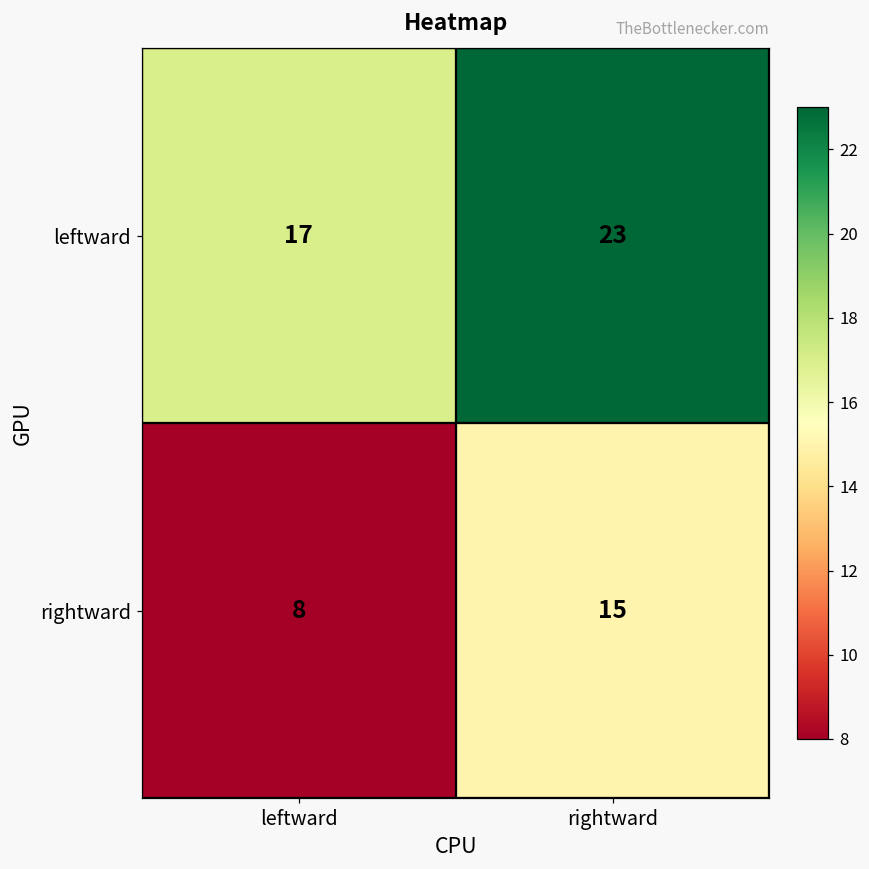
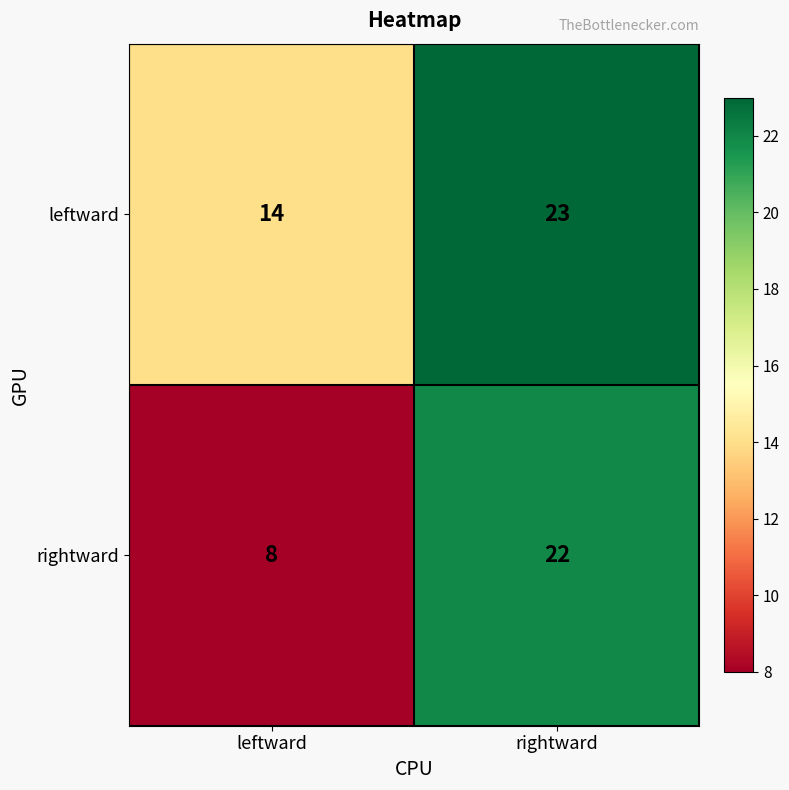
leftward, leftward: 17 -> 14
rightward, rightward: 15 -> 22
